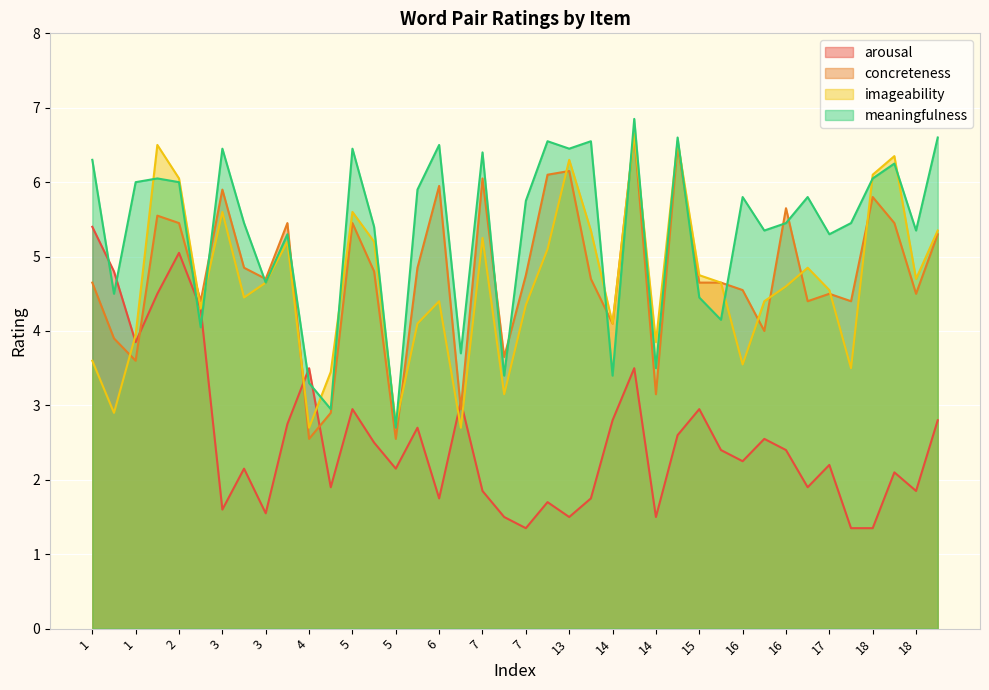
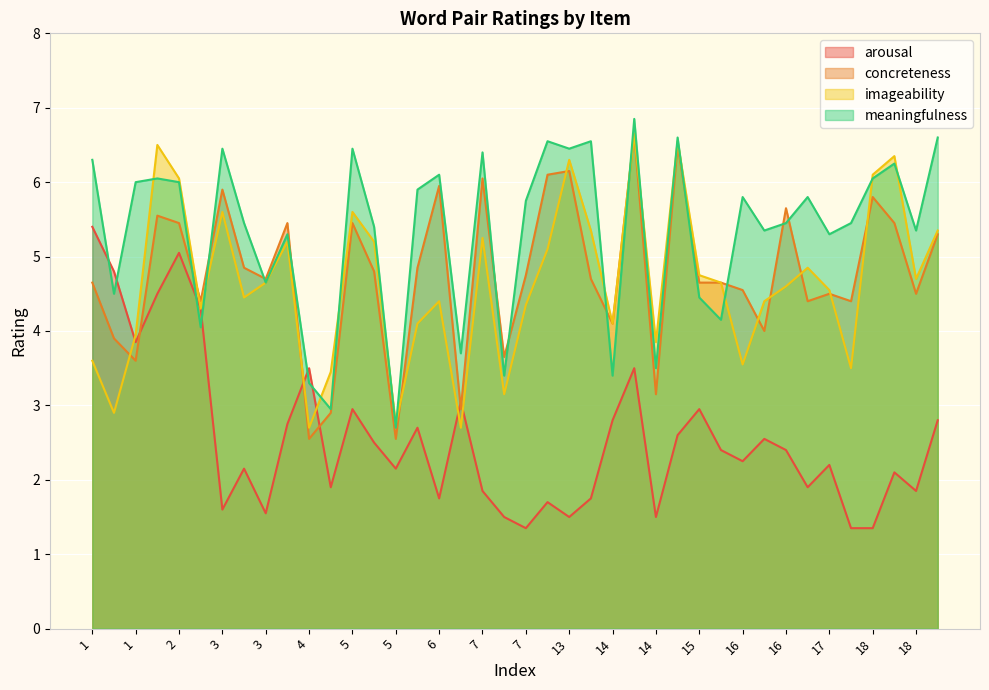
meaningfulness, 6: 6.5 -> 6.1
